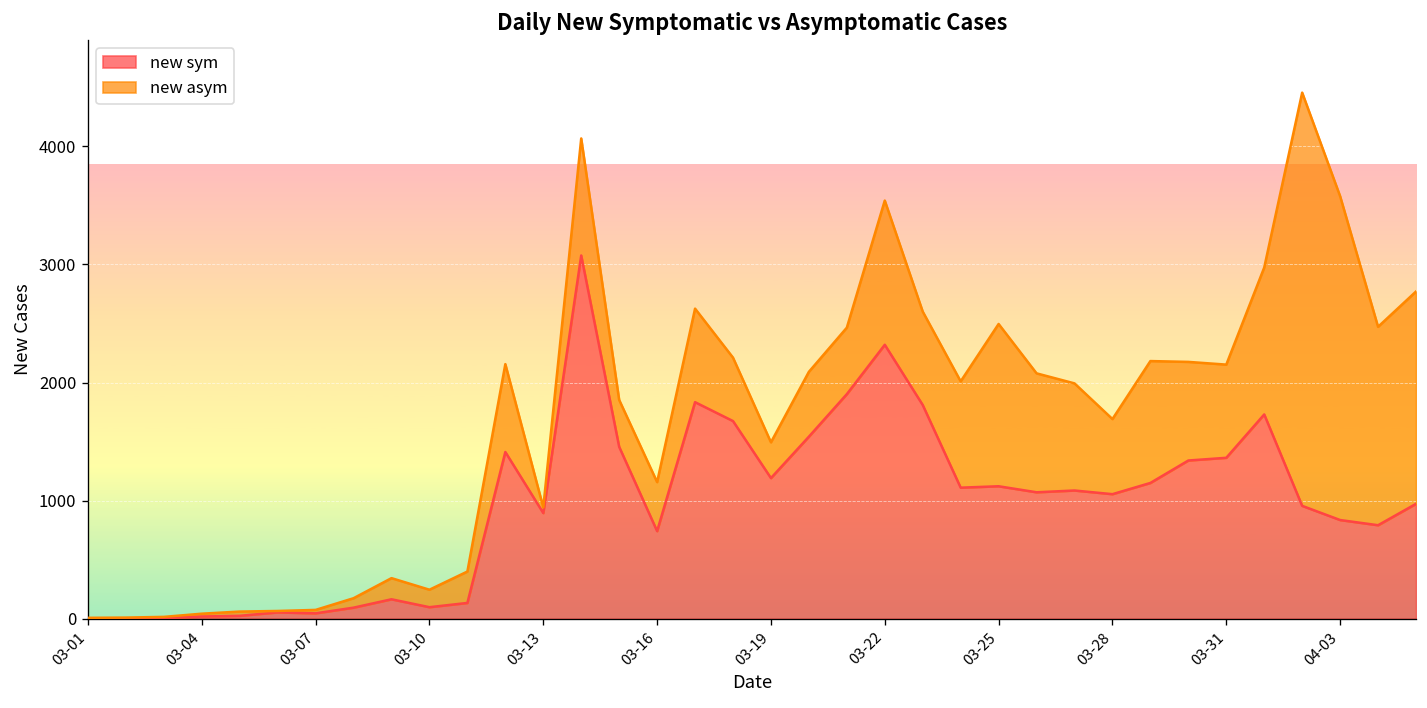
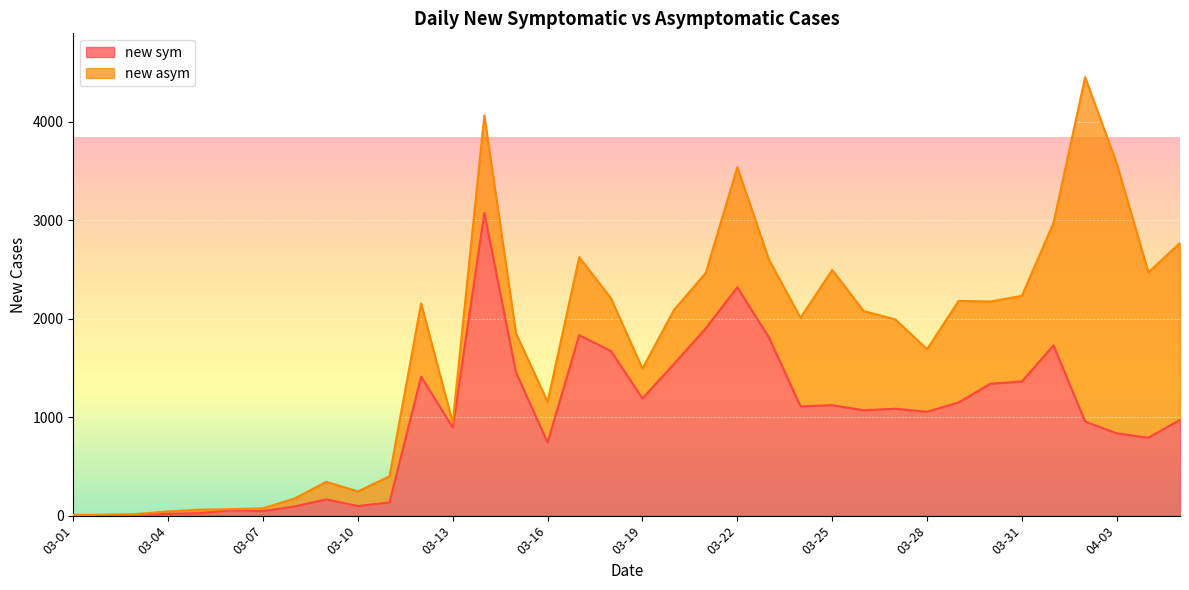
new asym, 03-31: 800 -> 900
